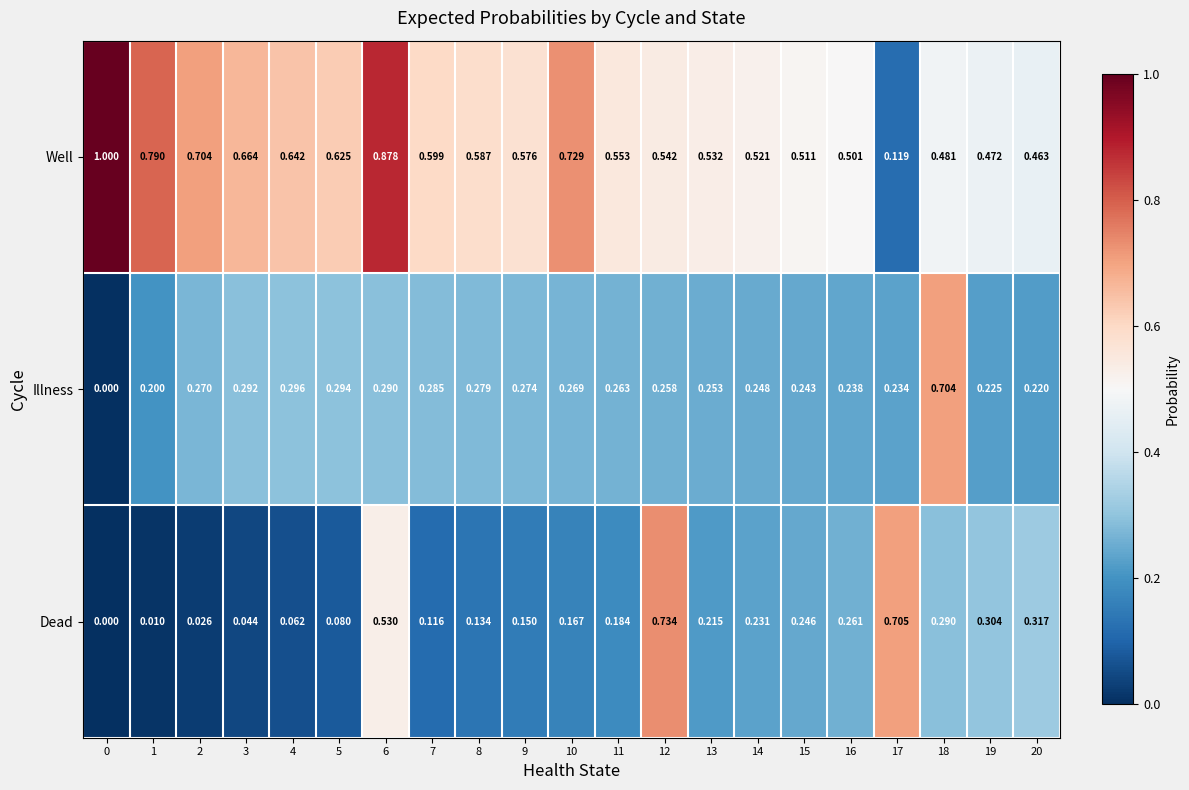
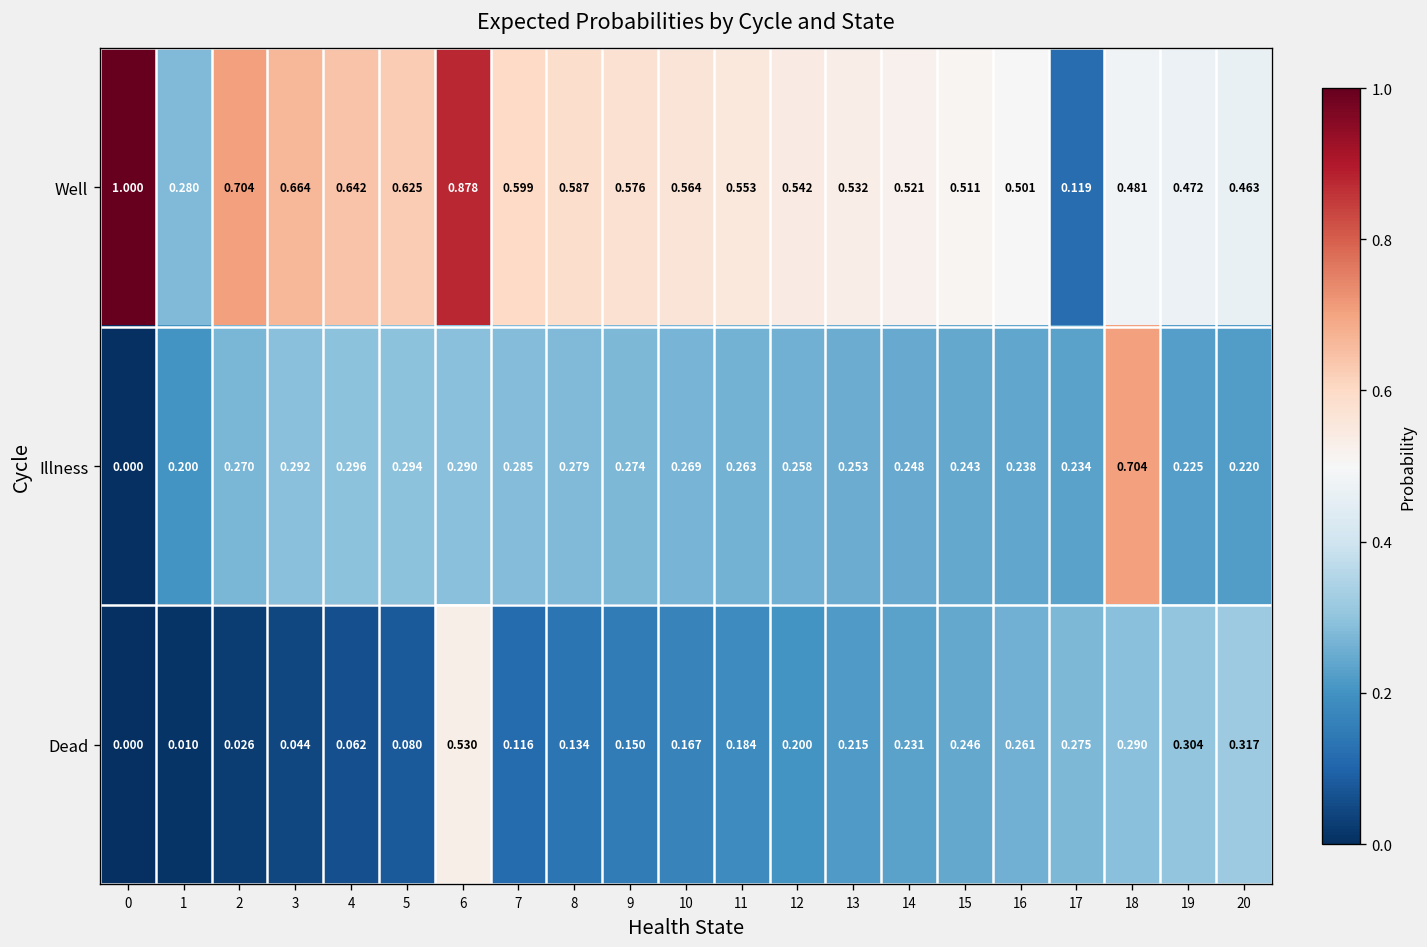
Well, 1: 0.790 -> 0.280
Well, 10: 0.729 -> 0.564
Dead, 12: 0.734 -> 0.200
Dead, 17: 0.705 -> 0.275
